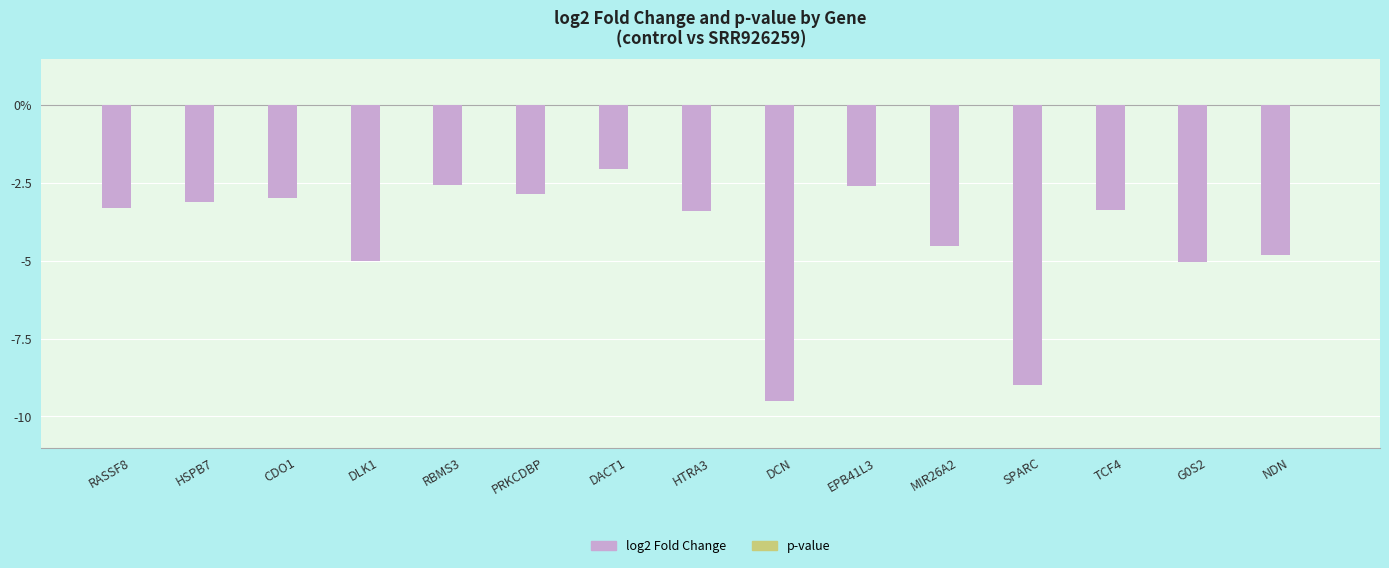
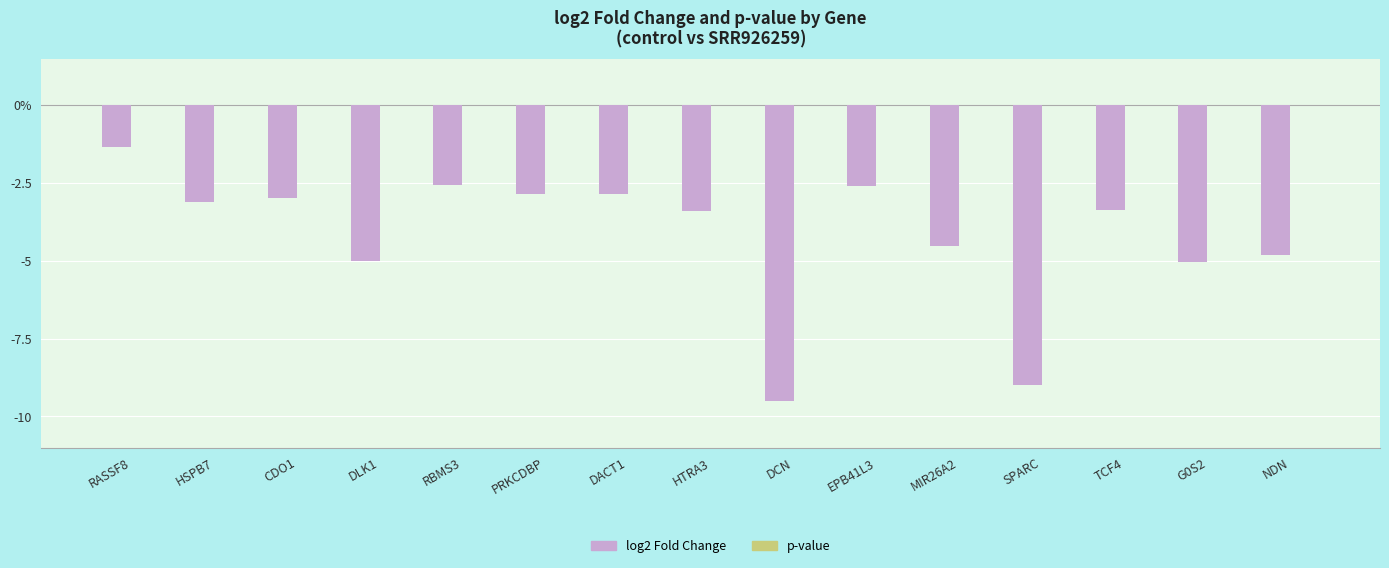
log2 Fold Change, RASSF8: -3.3 -> -1.3
log2 Fold Change, DACT1: -2.1 -> -2.8
